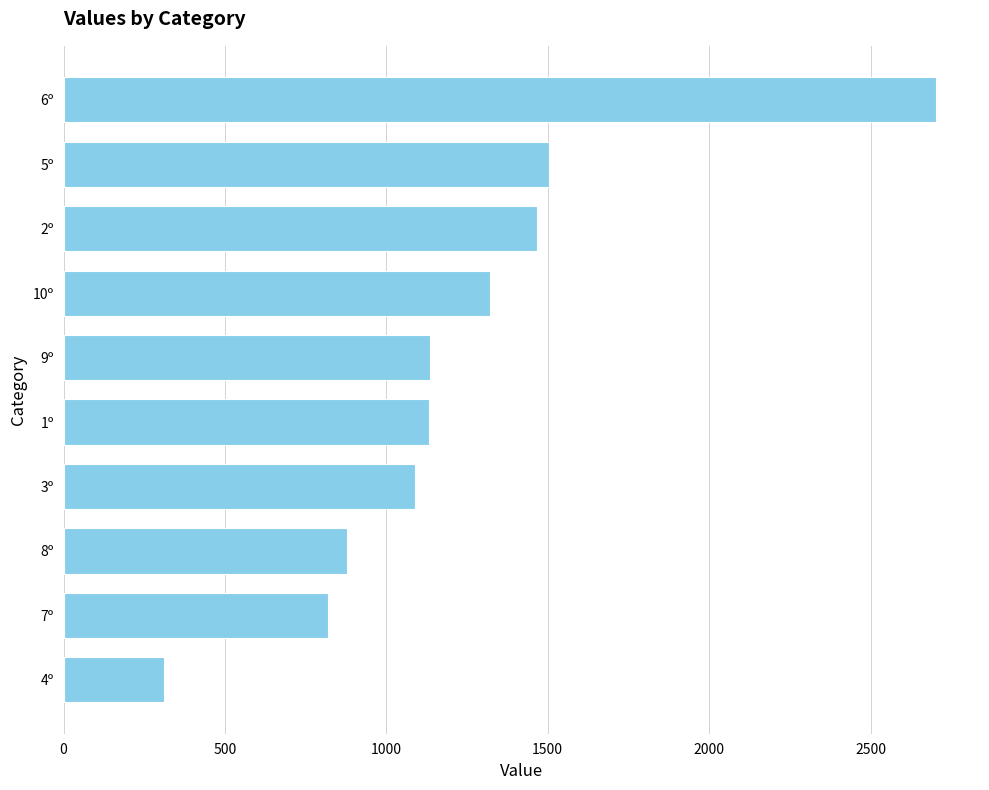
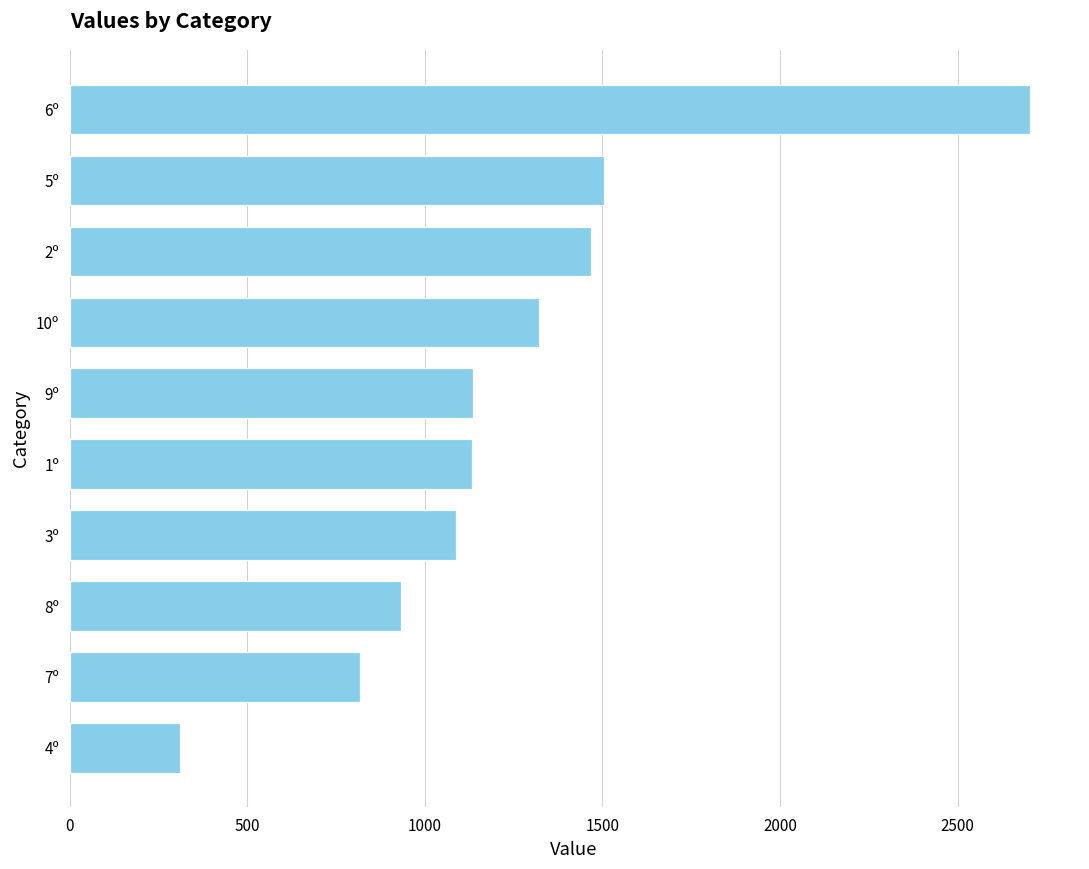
8º: 880 -> 930
